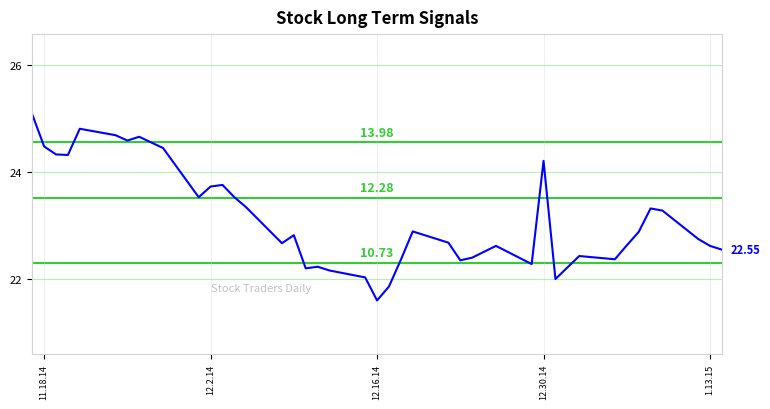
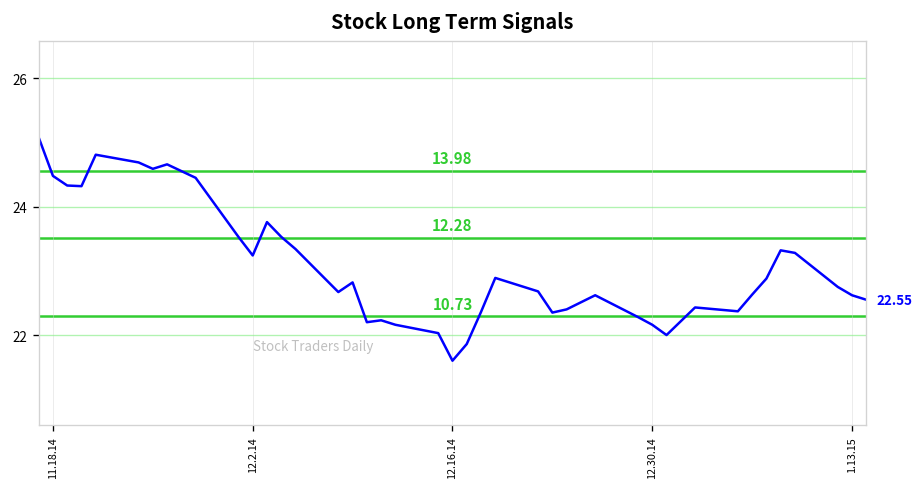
12.2.14: 23.7 -> 23.2
12.30.14: 24.2 -> 22.2
